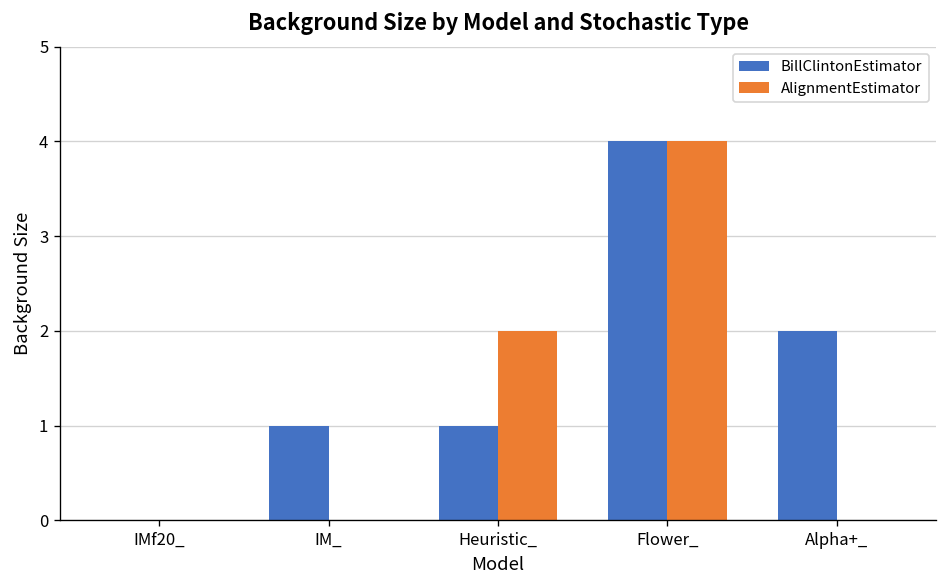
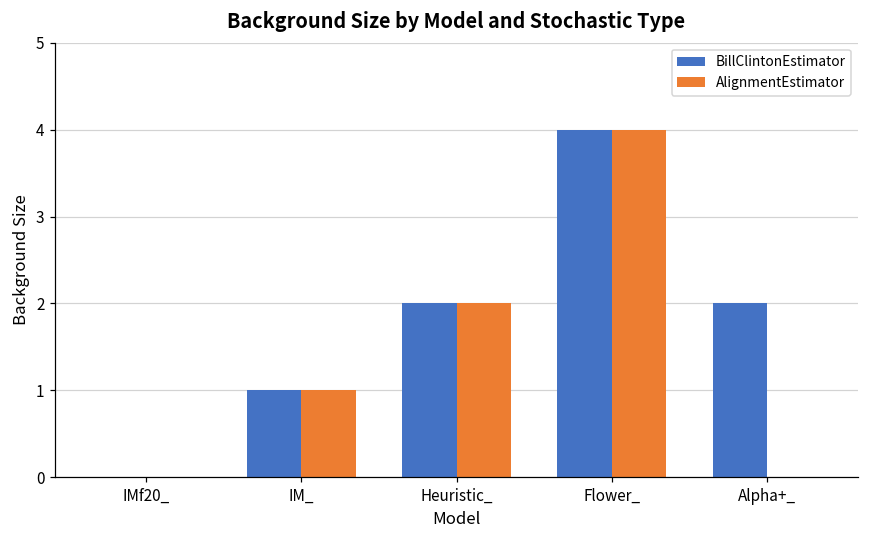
AlignmentEstimator, IM_: 0 -> 1
BillClintonEstimator, Heuristic_: 1 -> 2
